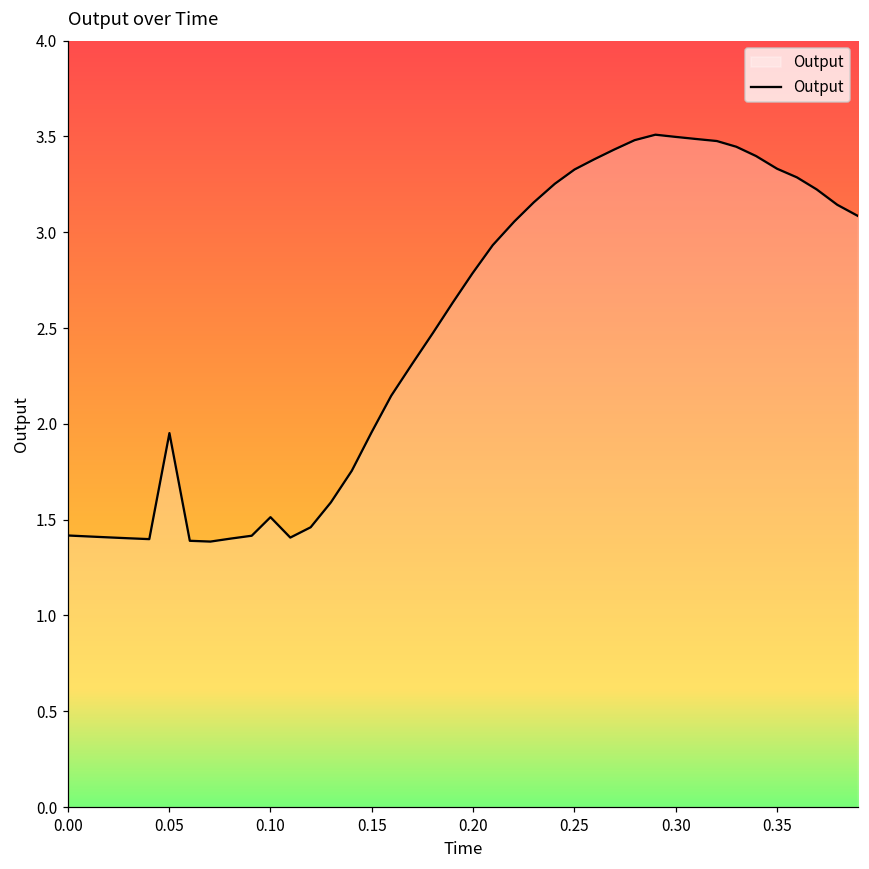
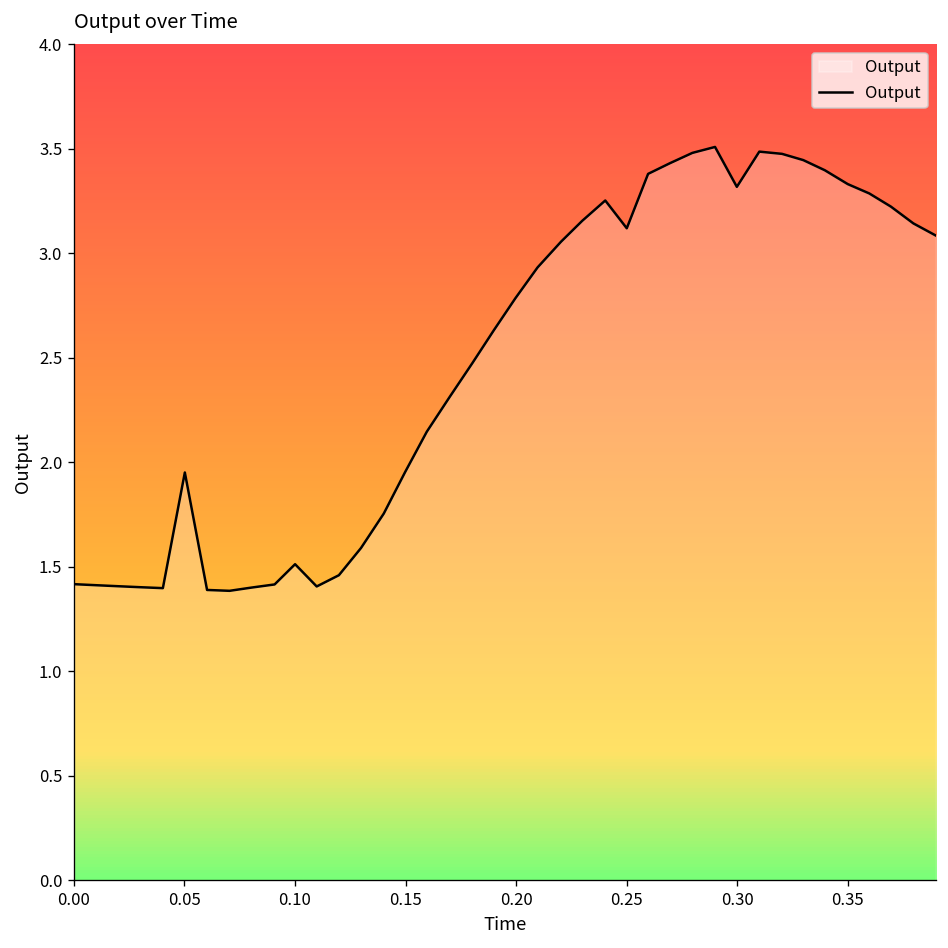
0.25: 3.33 -> 3.12
0.30: 3.50 -> 3.32
